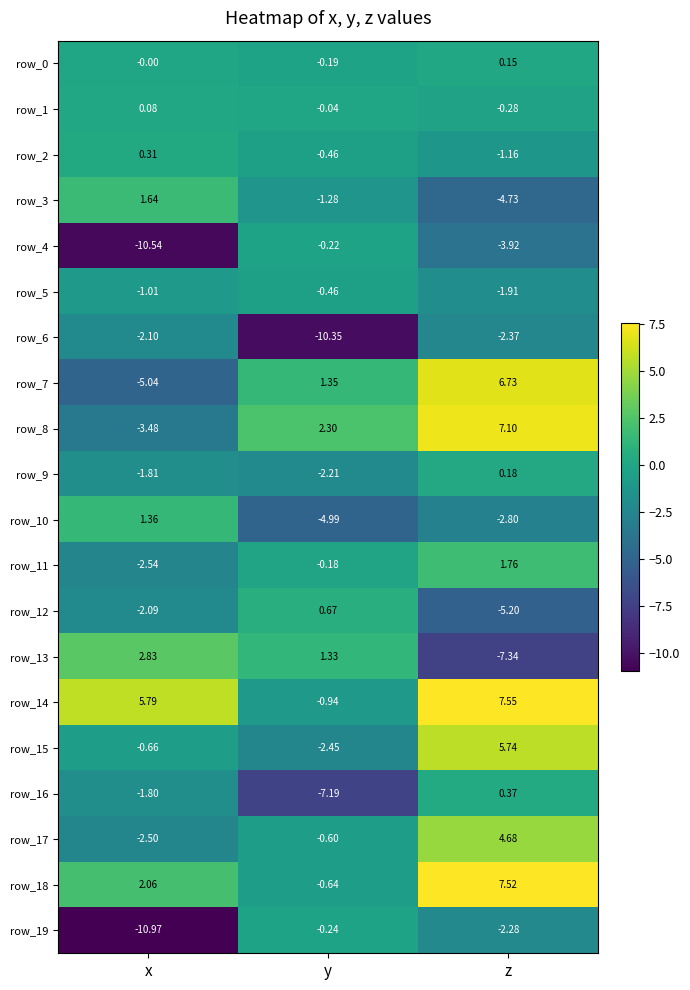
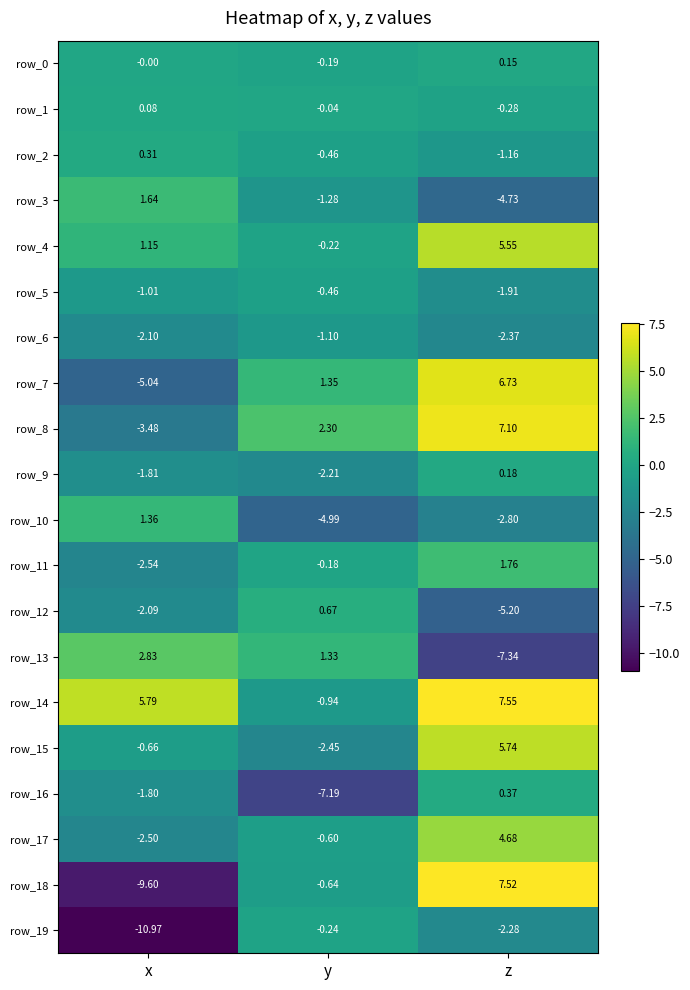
row_4, x: -10.54 -> 1.15
row_4, z: -3.92 -> 5.55
row_6, y: -10.35 -> -1.10
row_18, x: 2.06 -> -9.60
